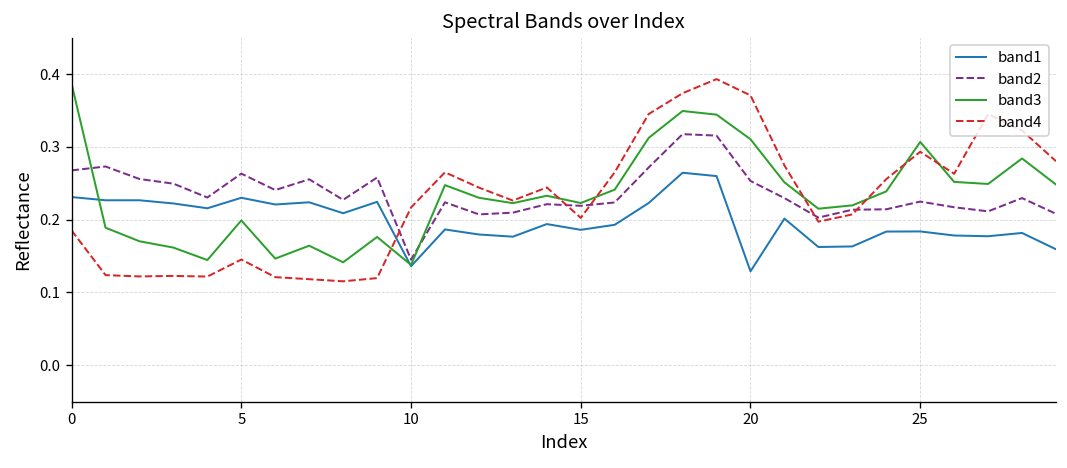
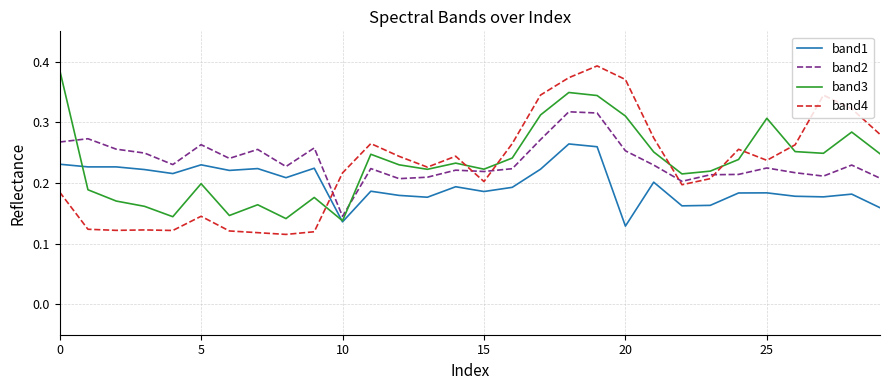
band4, 25: 0.29 -> 0.24
